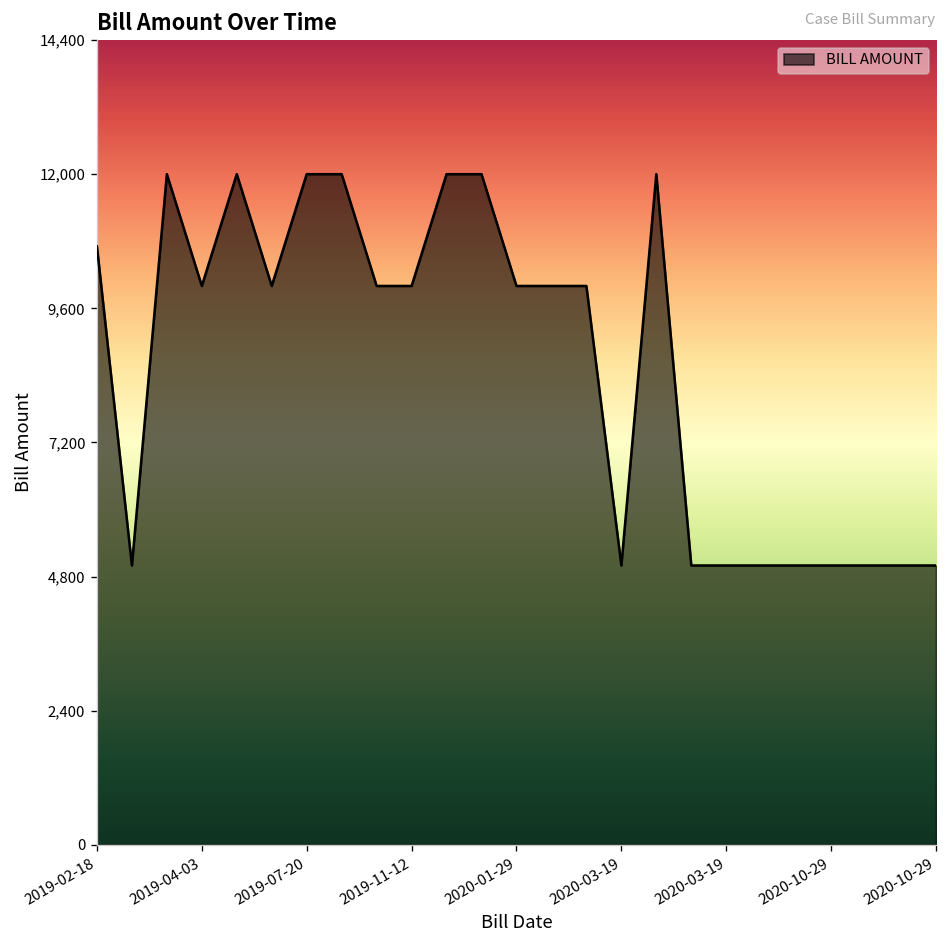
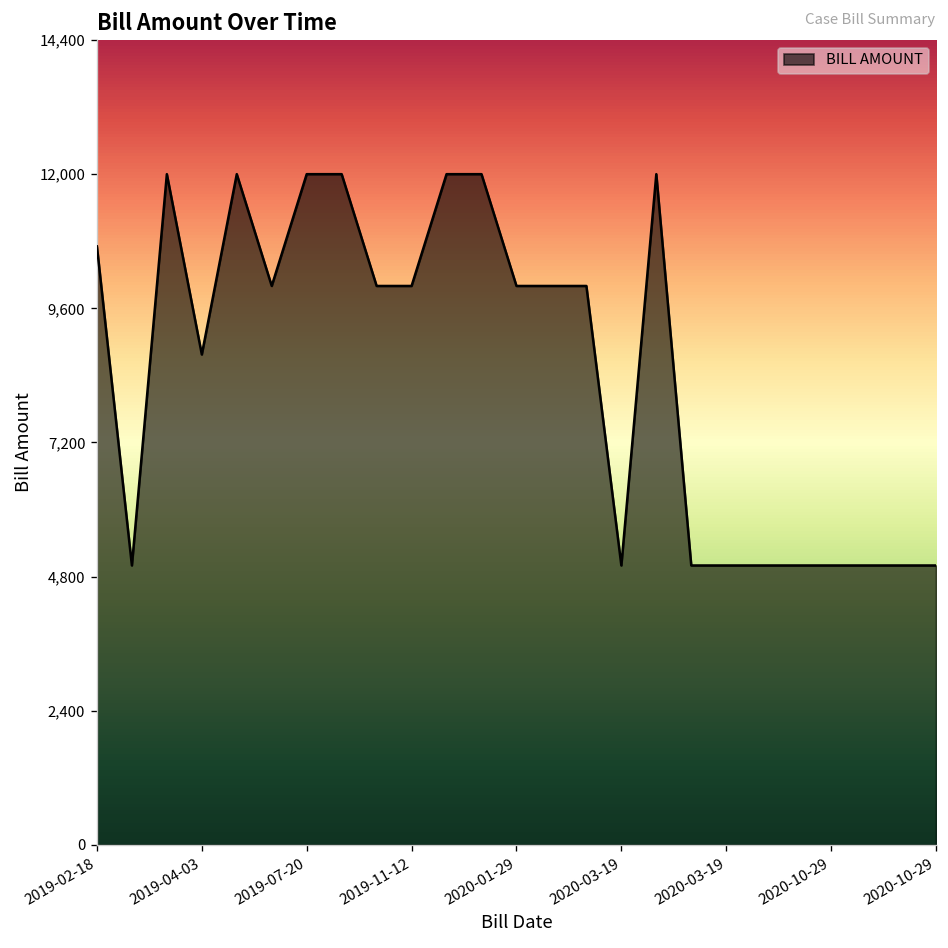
2019-04-03: 10,000 -> 8,800
